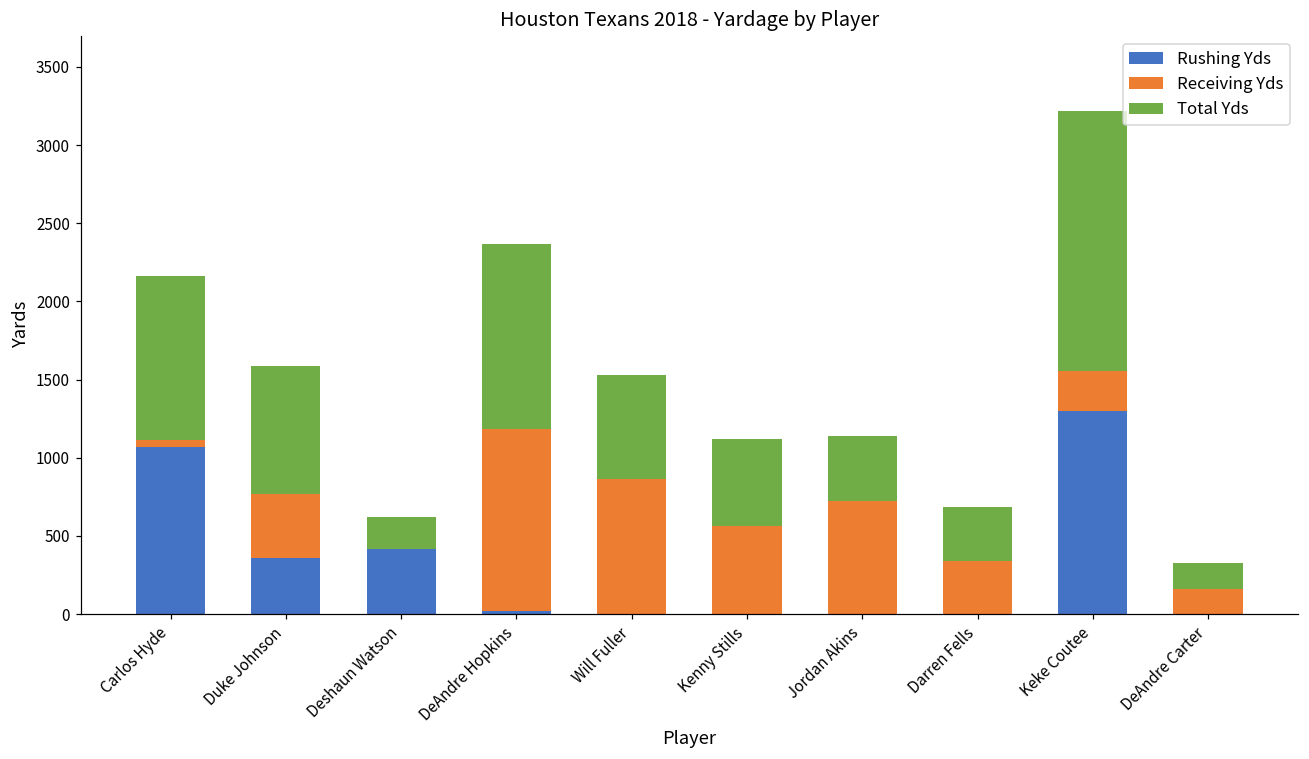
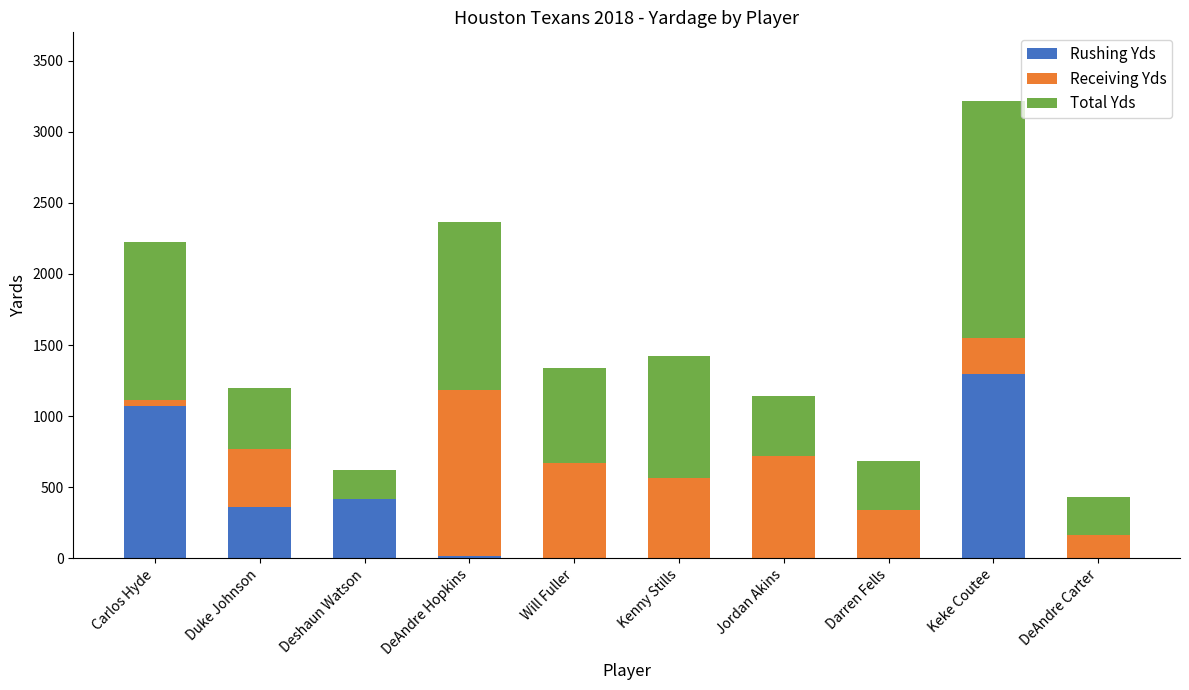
Total Yds, Carlos Hyde: 1050 -> 1110
Total Yds, Duke Johnson: 820 -> 430
Receiving Yds, Will Fuller: 860 -> 670
Total Yds, Kenny Stills: 560 -> 860
Total Yds, DeAndre Carter: 160 -> 270
